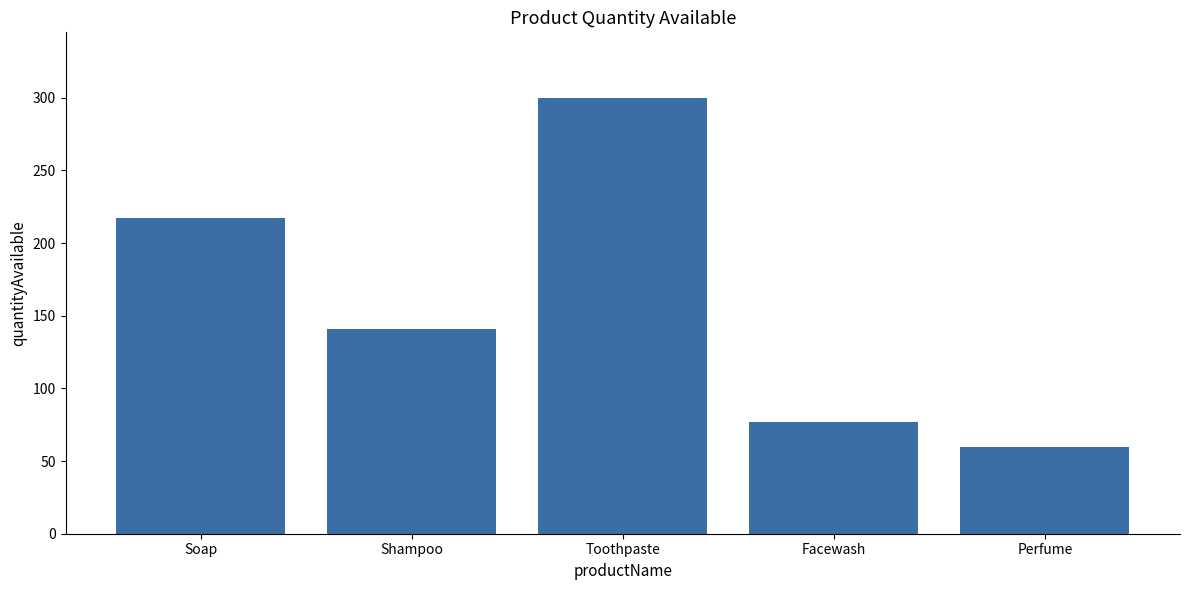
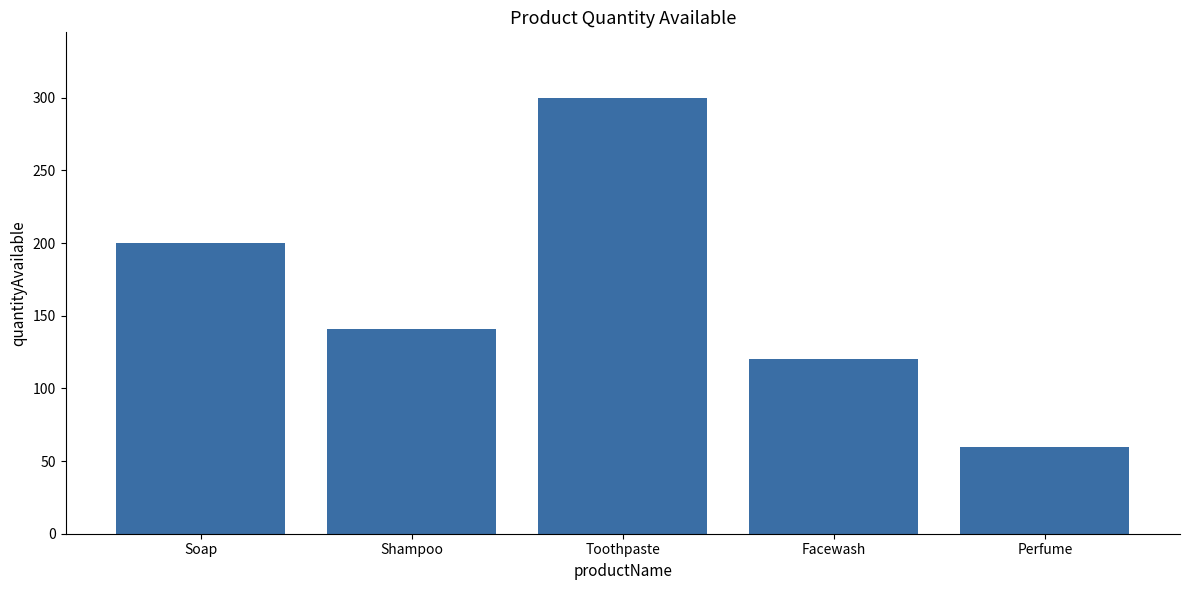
Soap: 217 -> 200
Facewash: 77 -> 120
